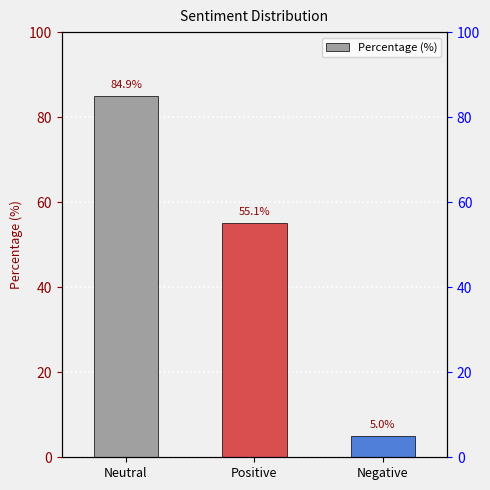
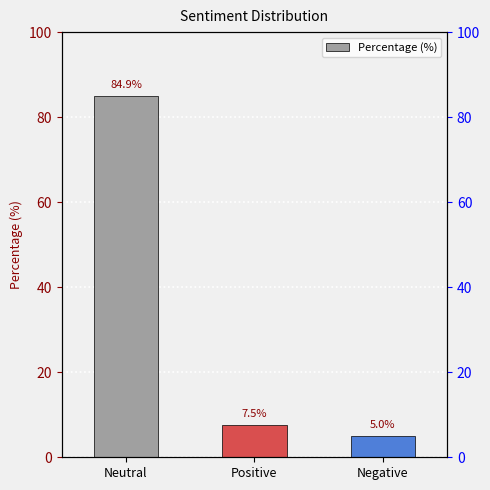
Positive: 55.1% -> 7.5%
